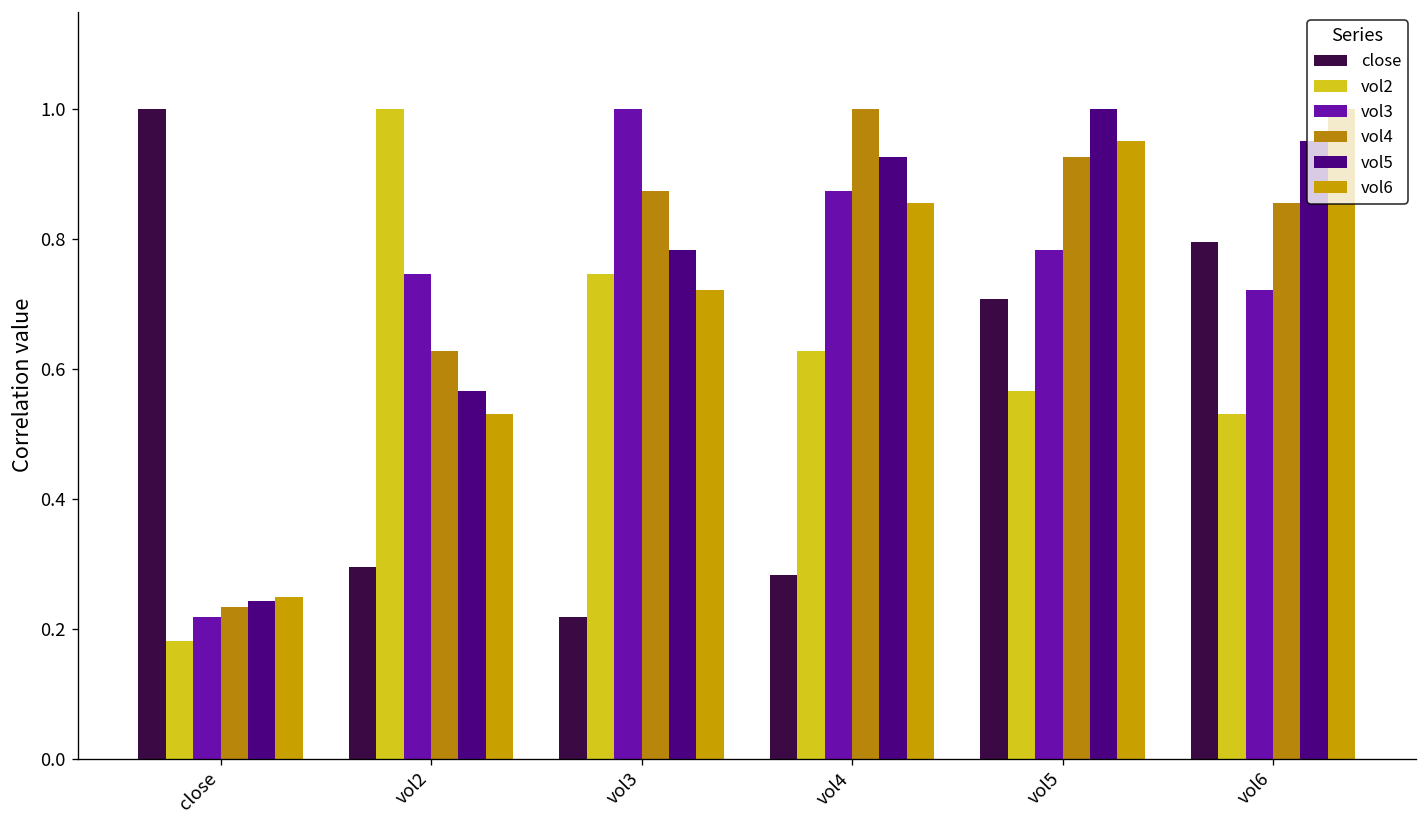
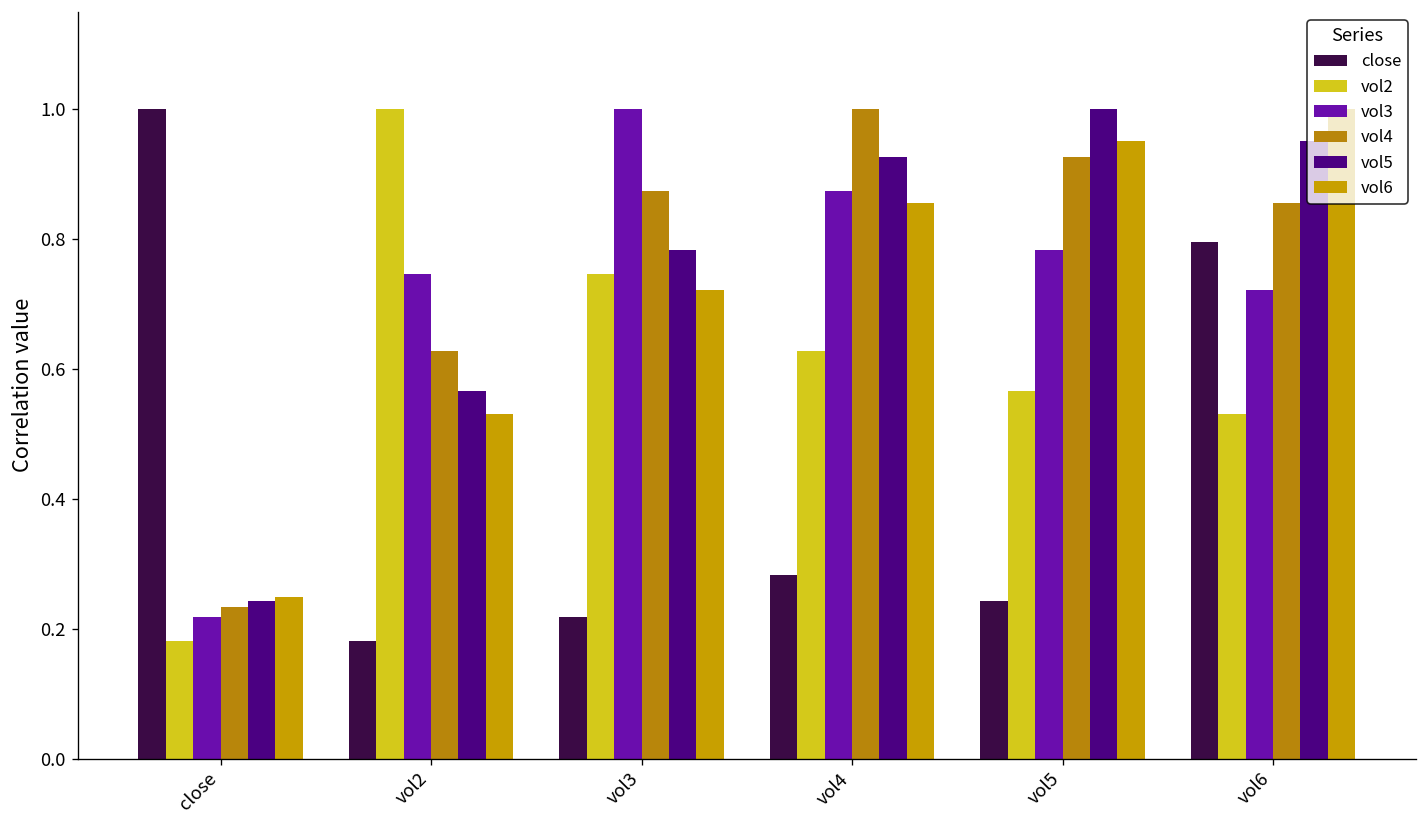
close, vol2: 0.30 -> 0.18
close, vol5: 0.71 -> 0.24
